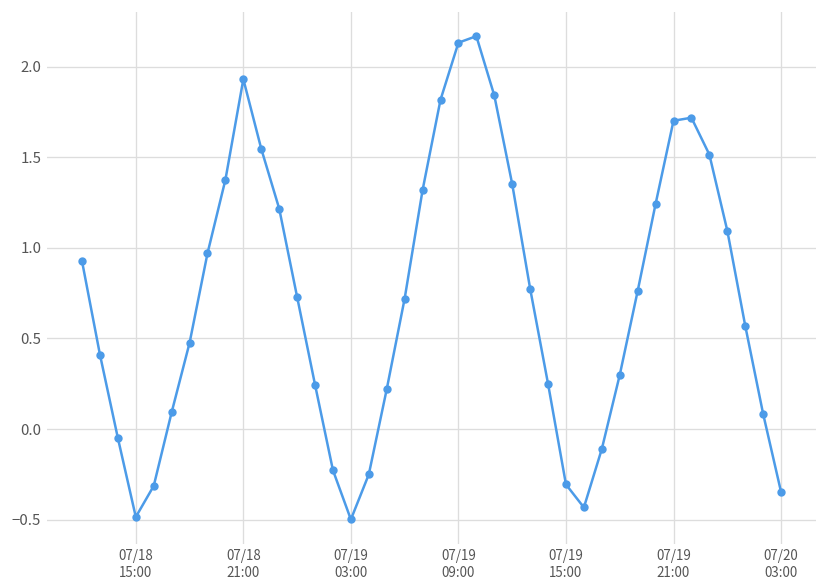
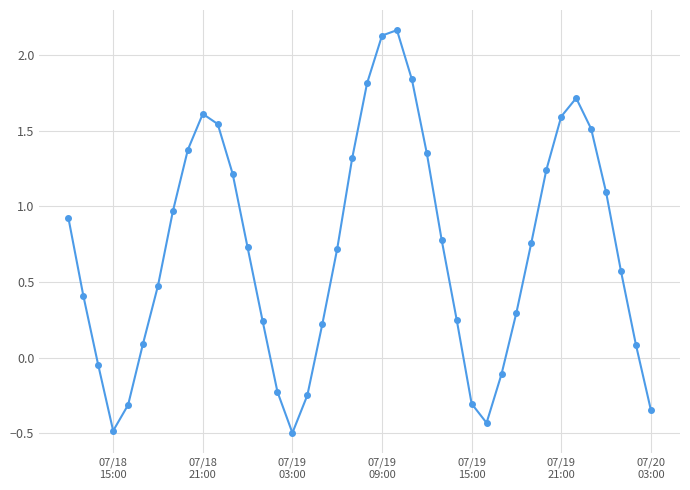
07/18 21:00: 1.93 -> 1.61
07/19 21:00: 1.70 -> 1.60
